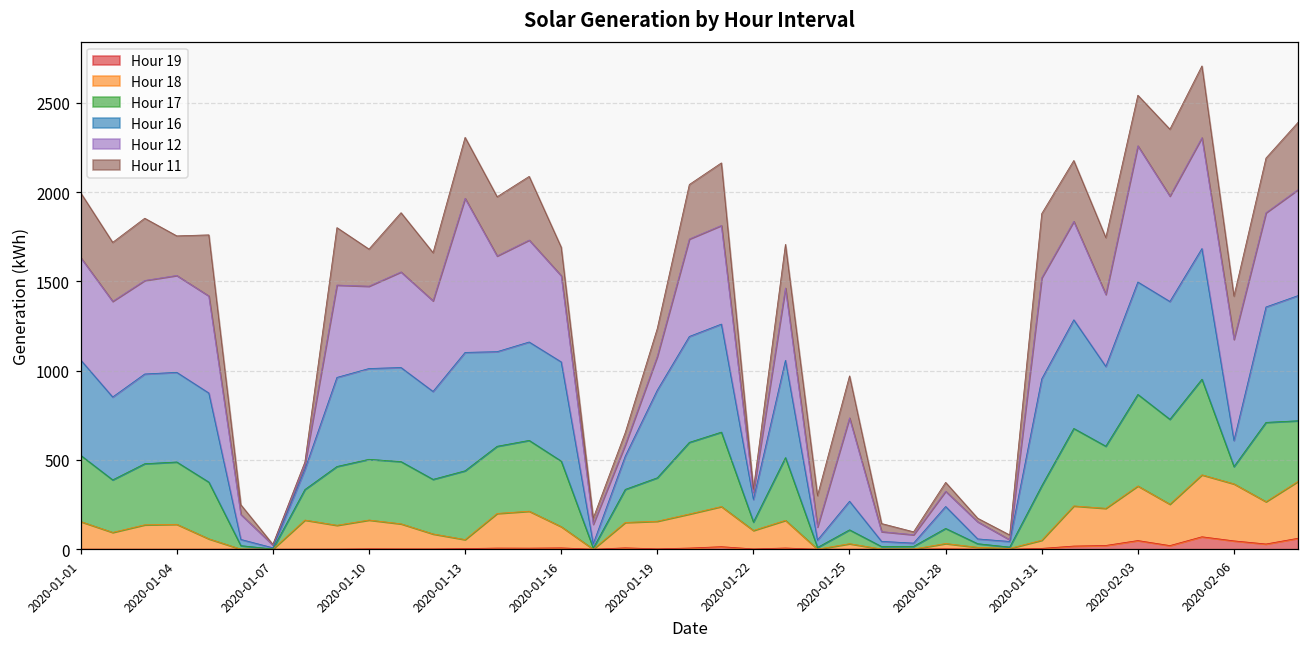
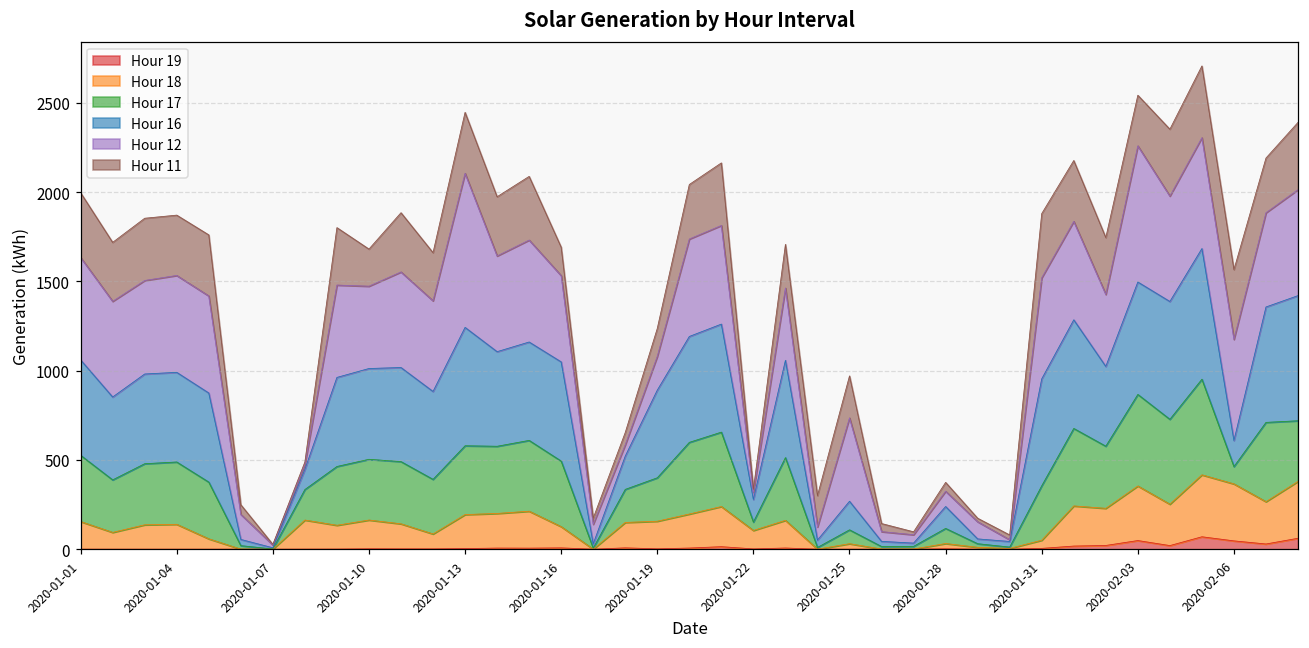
Hour 11, 2020-01-04: 220 -> 340
Hour 18, 2020-01-13: 50 -> 190
Hour 11, 2020-02-06: 240 -> 390
